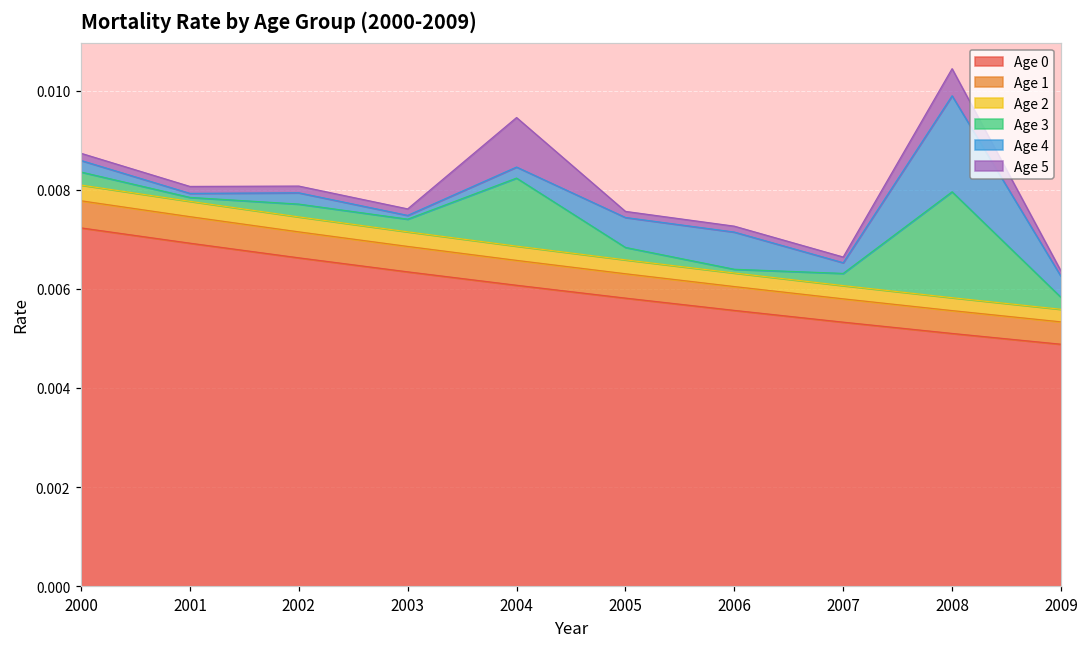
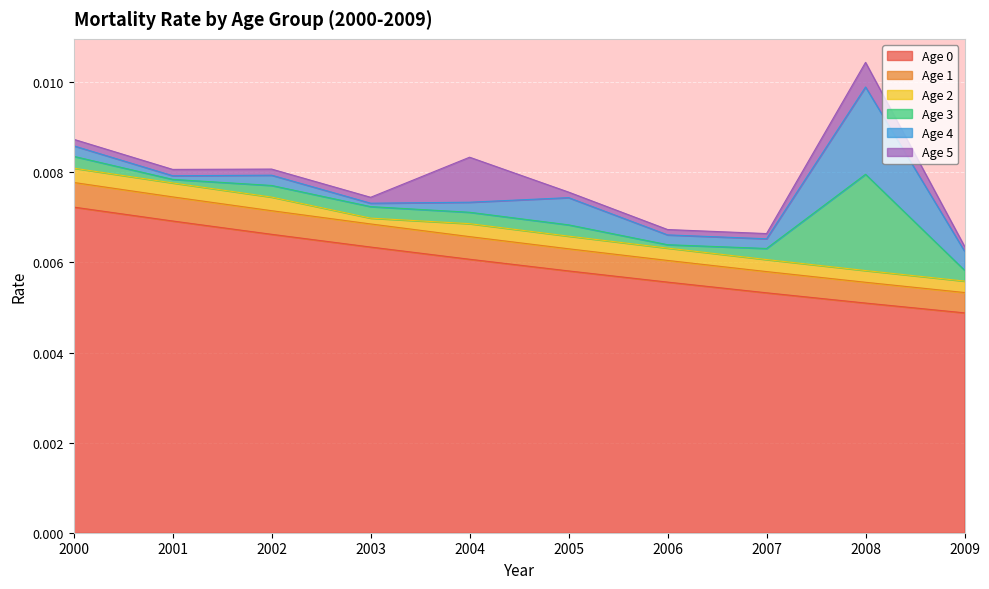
Age 2, 2003: 0.0003 -> 0.0001
Age 3, 2004: 0.0014 -> 0.0003
Age 4, 2006: 0.0008 -> 0.0002
